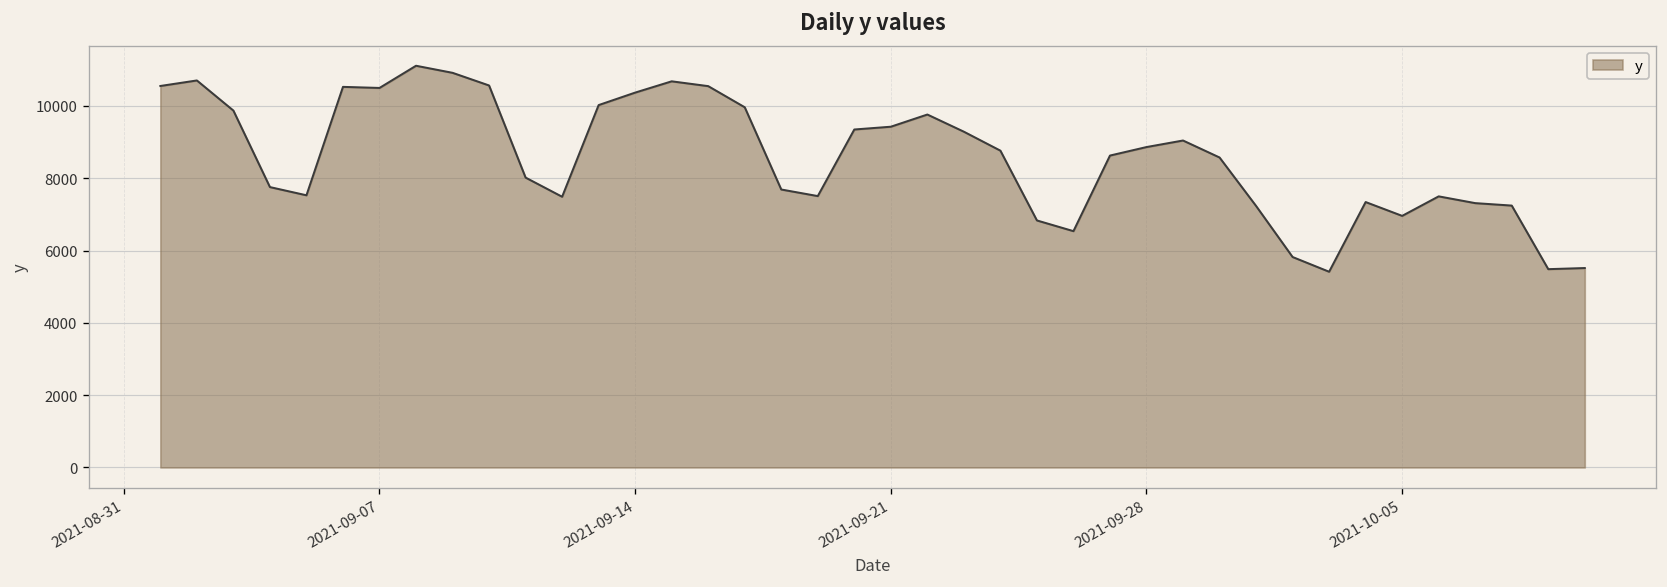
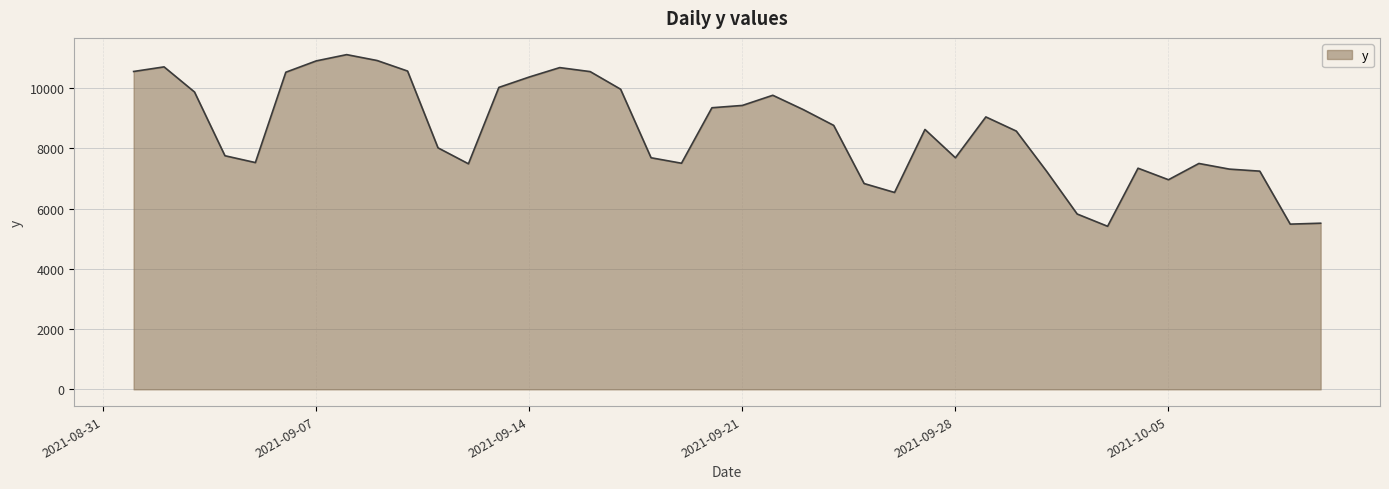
2021-09-07: 10500 -> 10900
2021-09-28: 8900 -> 7700
